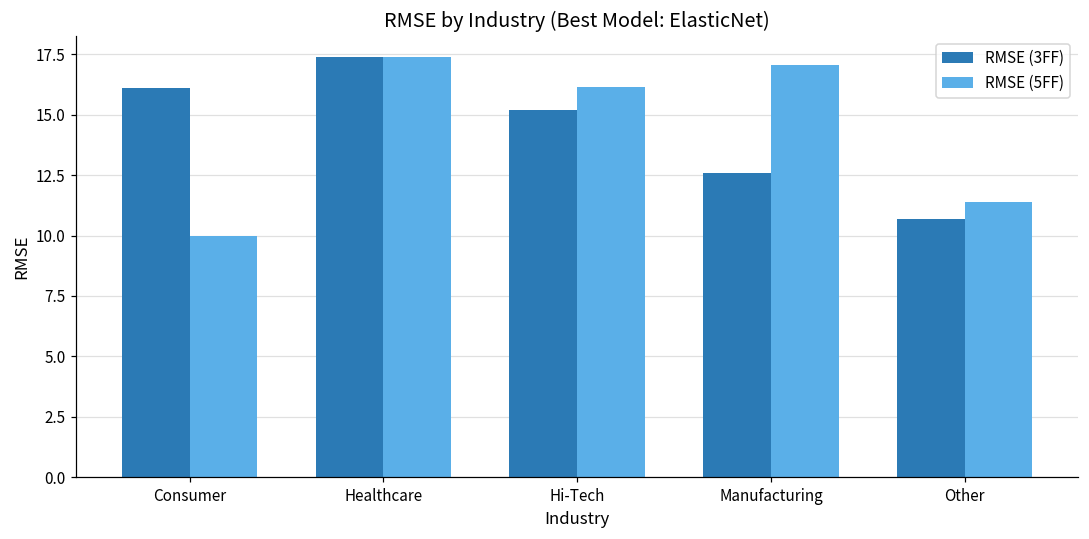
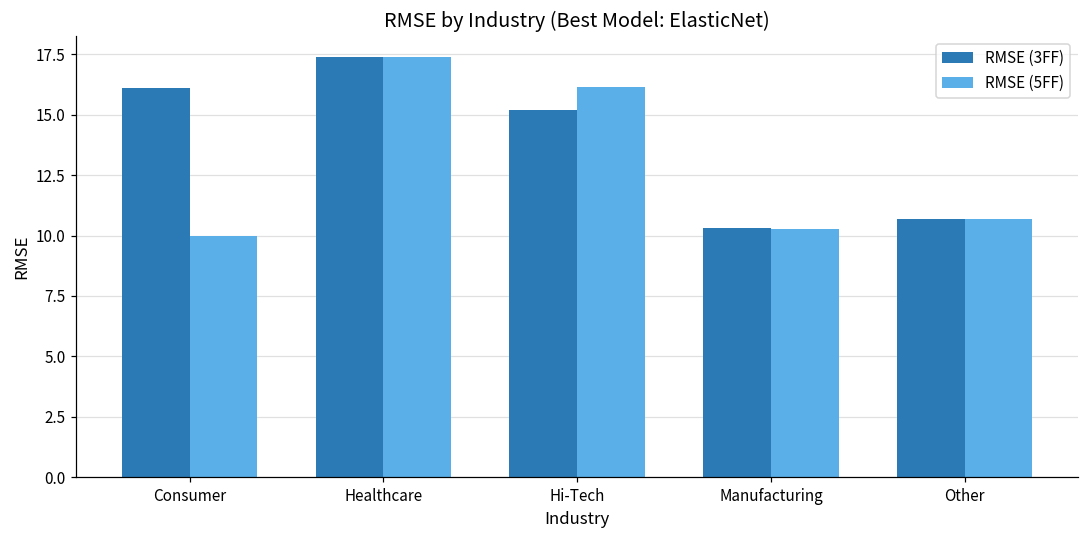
RMSE (3FF), Manufacturing: 12.6 -> 10.3
RMSE (5FF), Manufacturing: 17.1 -> 10.3
RMSE (5FF), Other: 11.4 -> 10.7
